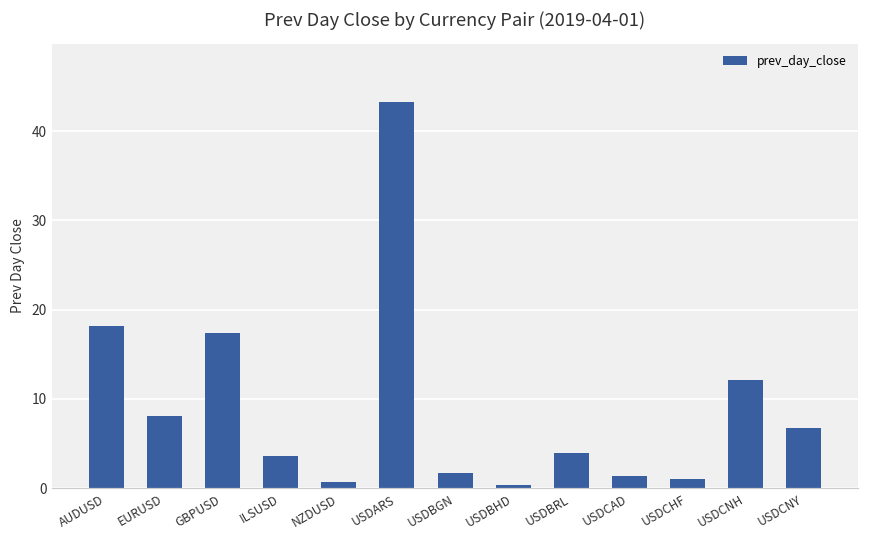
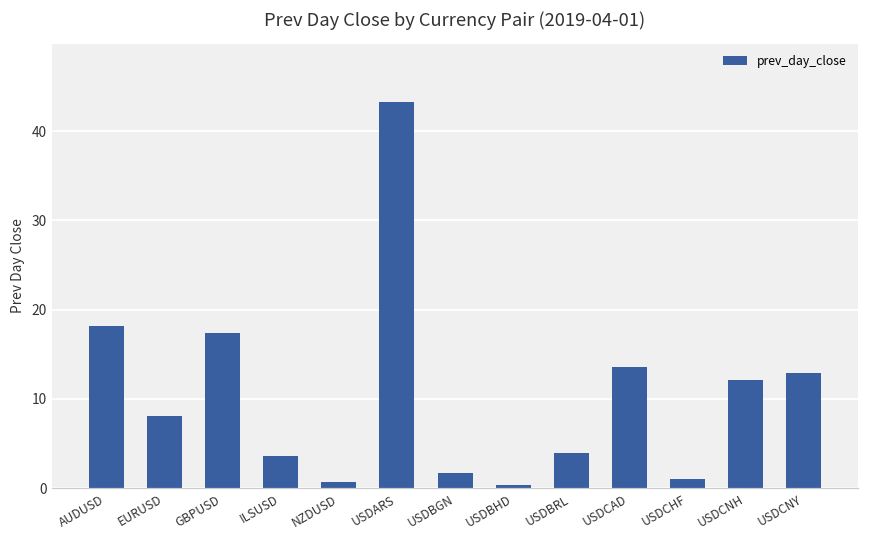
USDCAD: 1 -> 14
USDCNY: 7 -> 13
